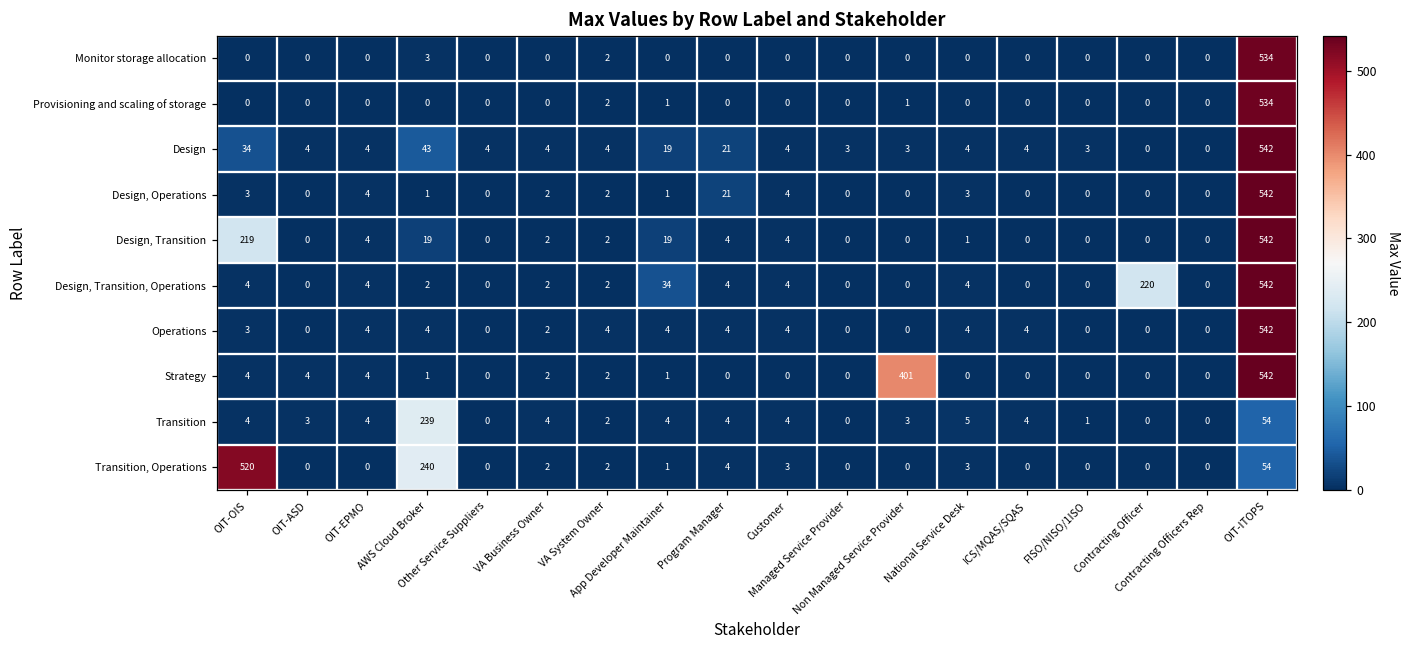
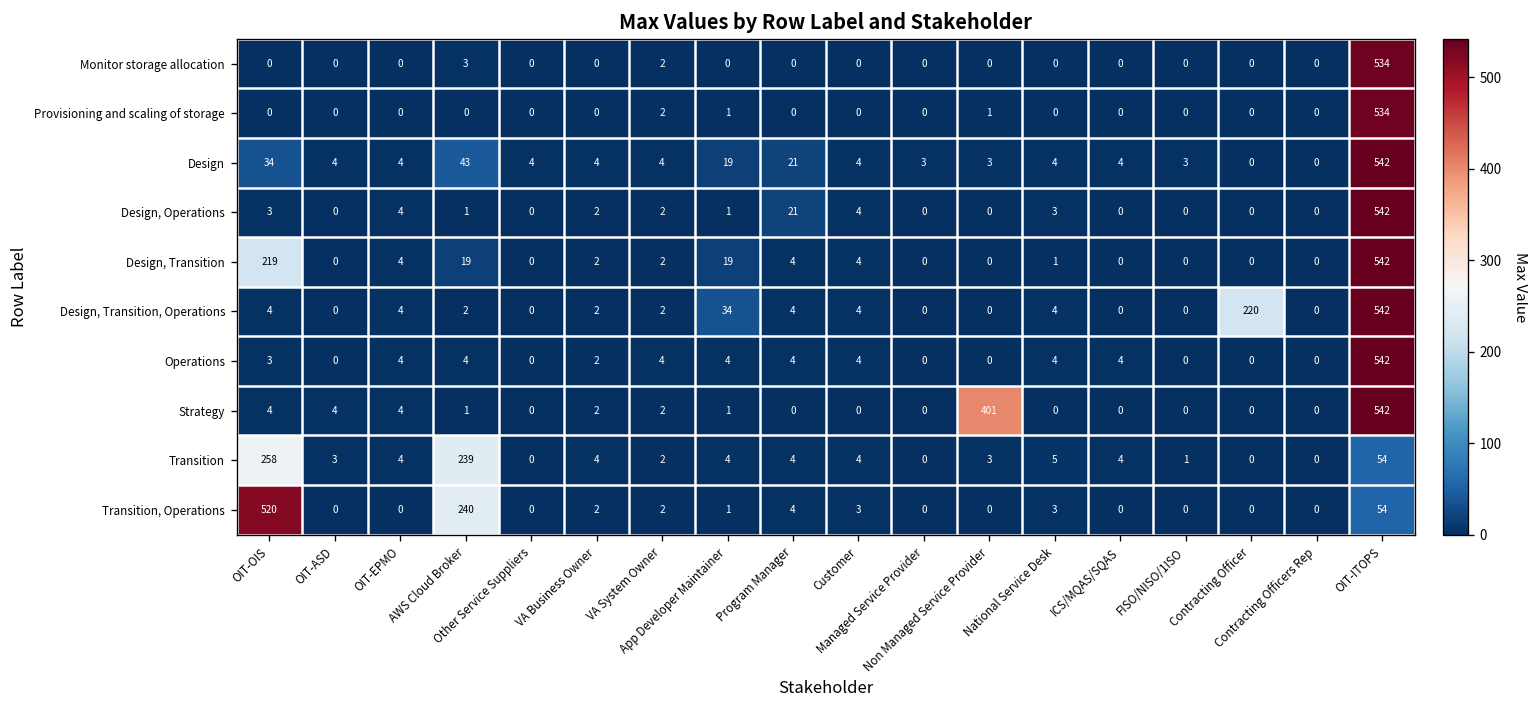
Transition, OIT-OIS: 4 -> 258
